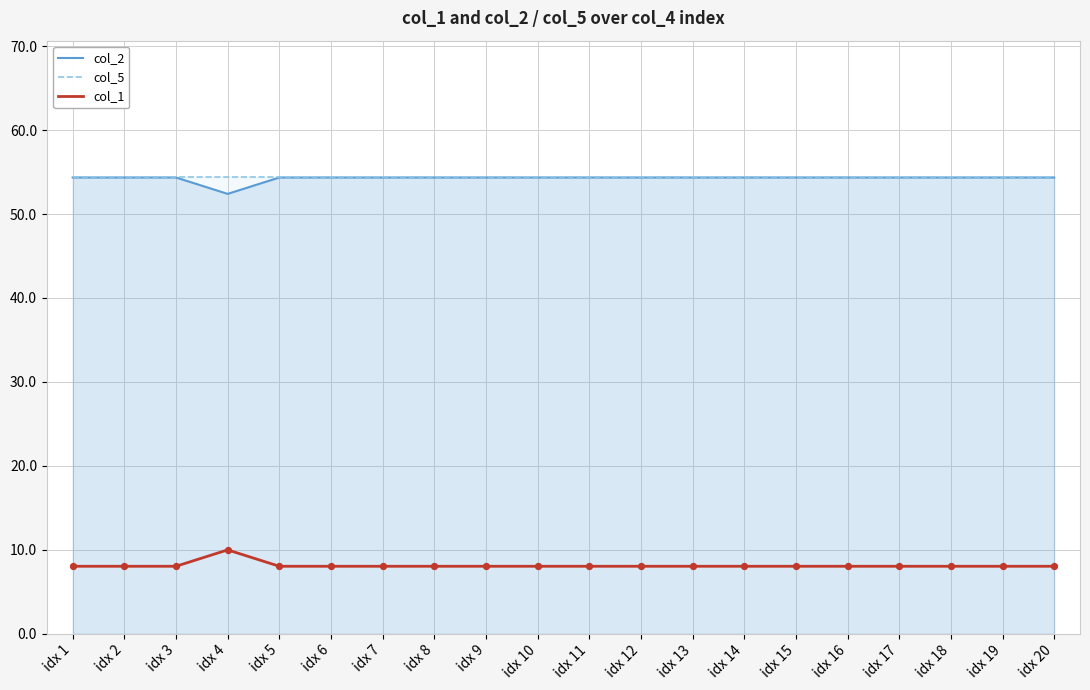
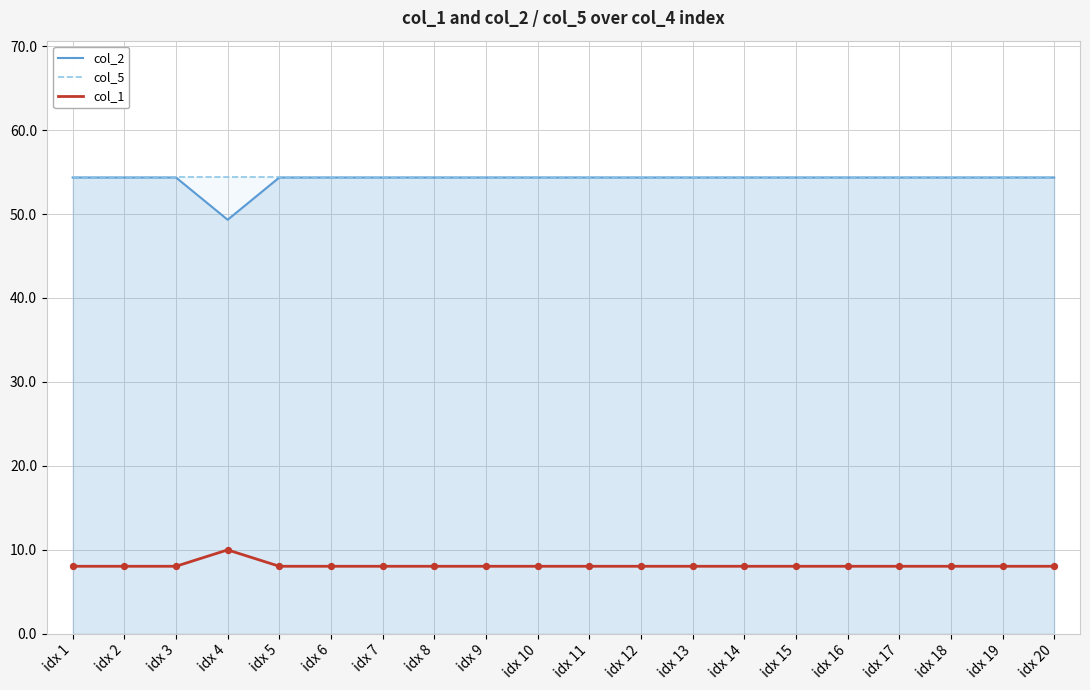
col_2, idx 4: 52 -> 49
